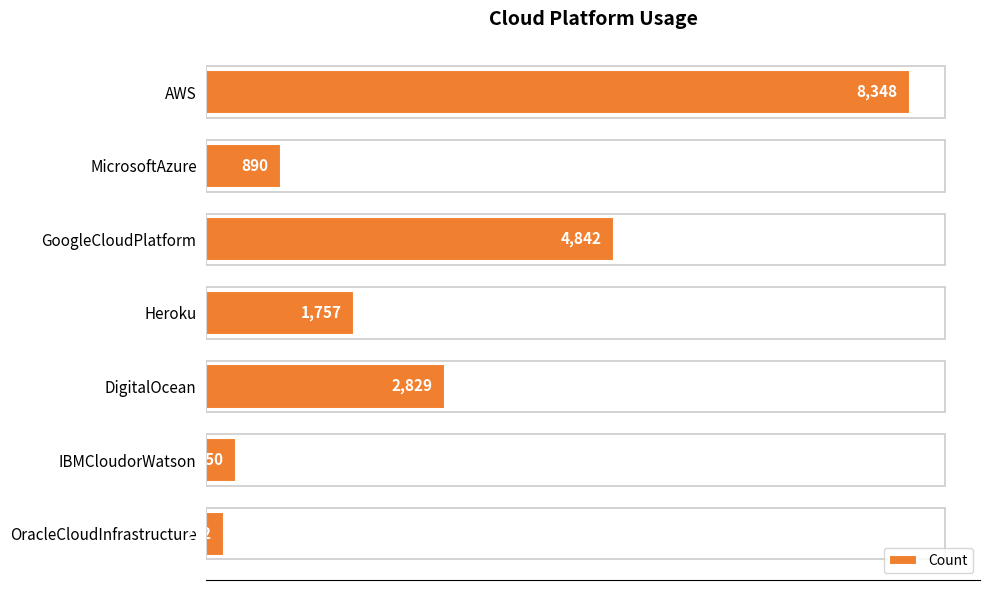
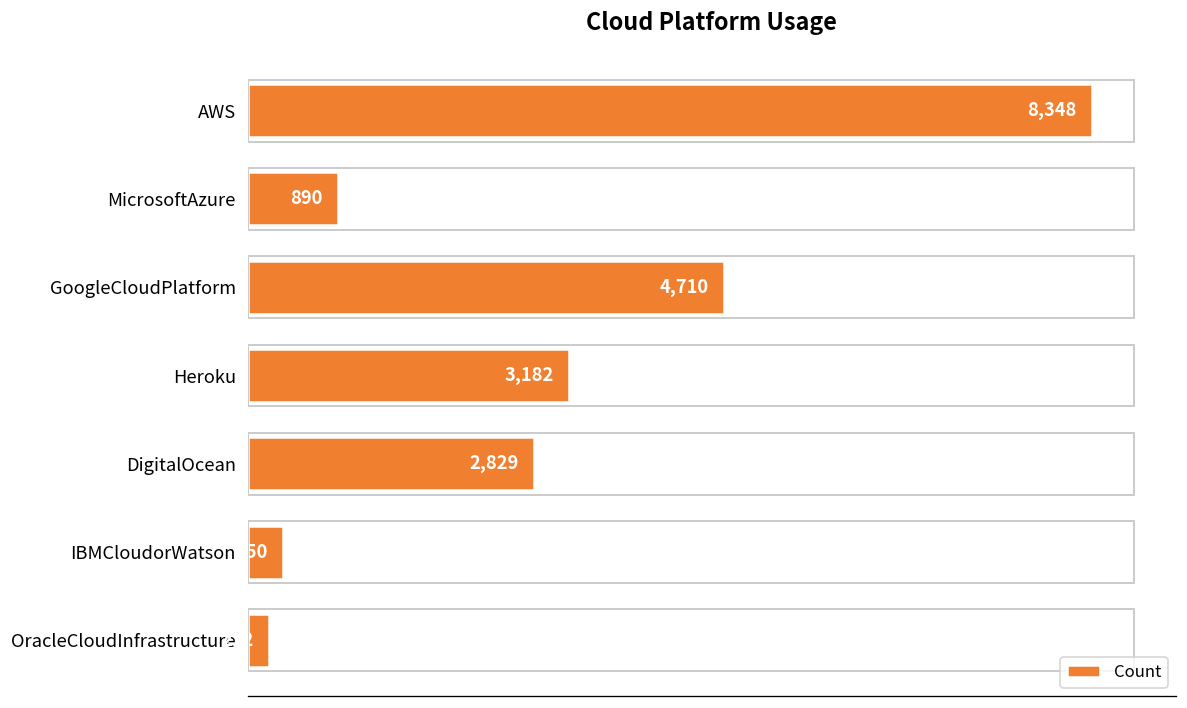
GoogleCloudPlatform: 4,842 -> 4,710
Heroku: 1,757 -> 3,182
